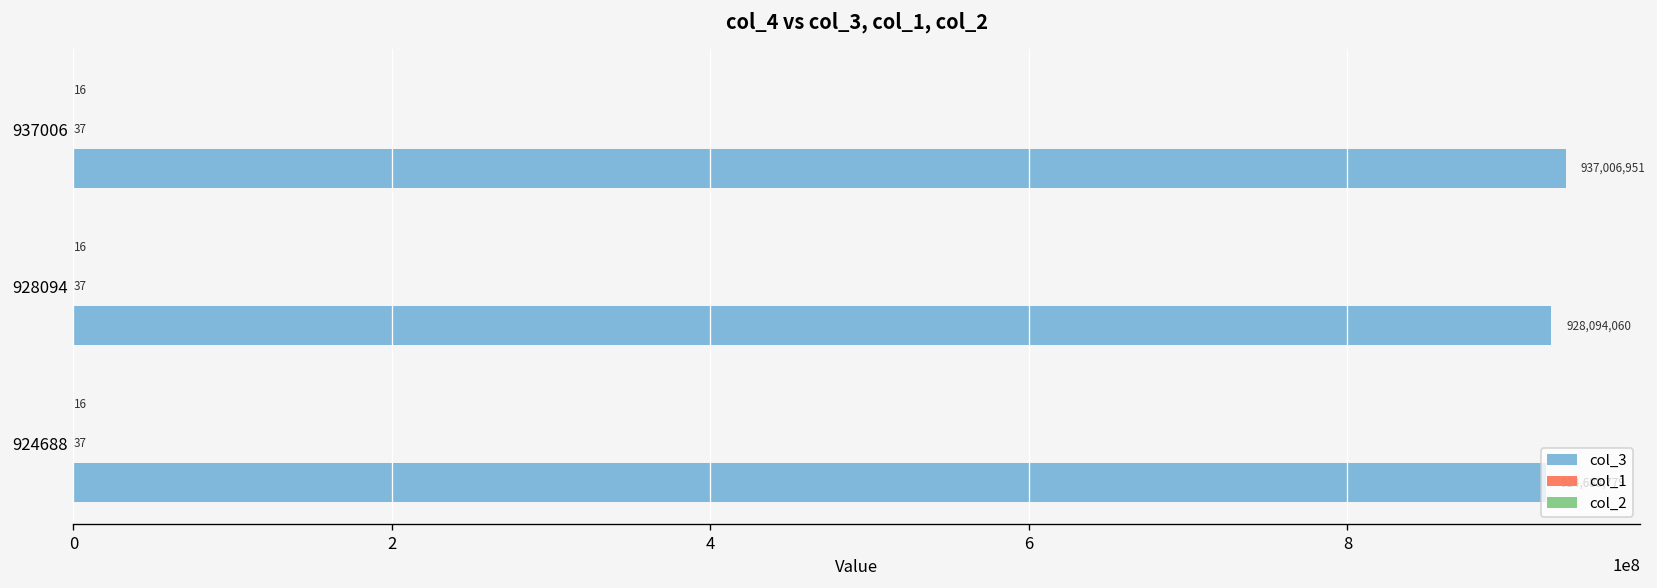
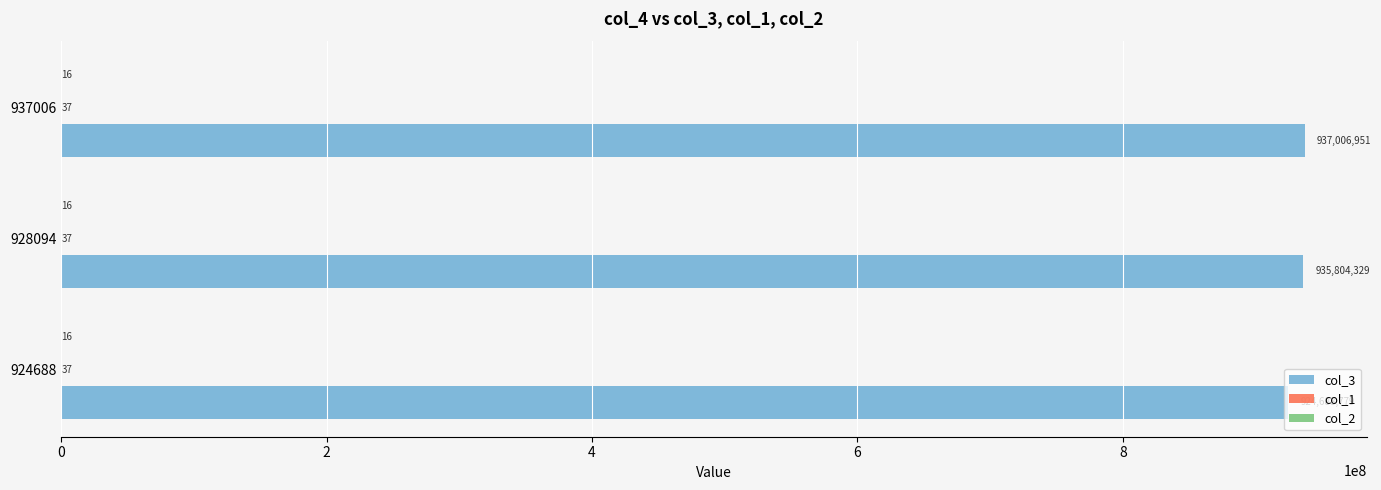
col_3, 928094: 928,094,060 -> 935,804,329
